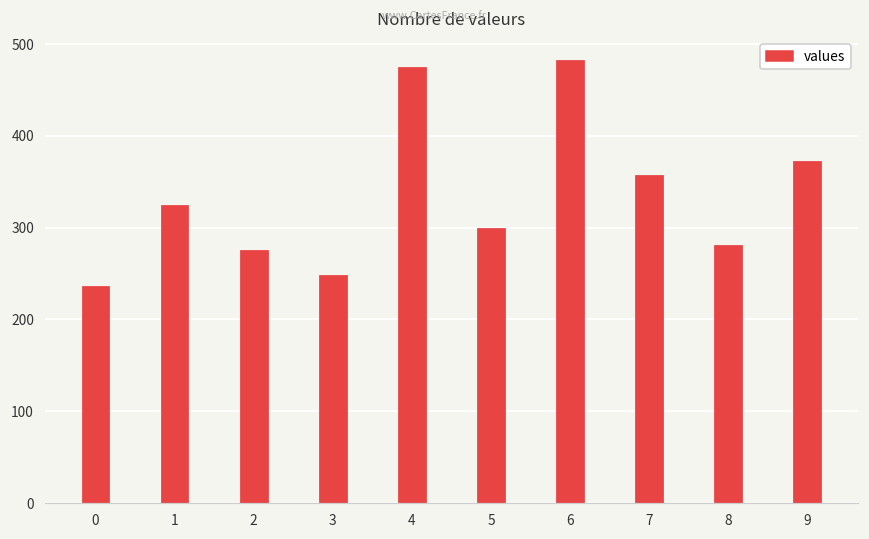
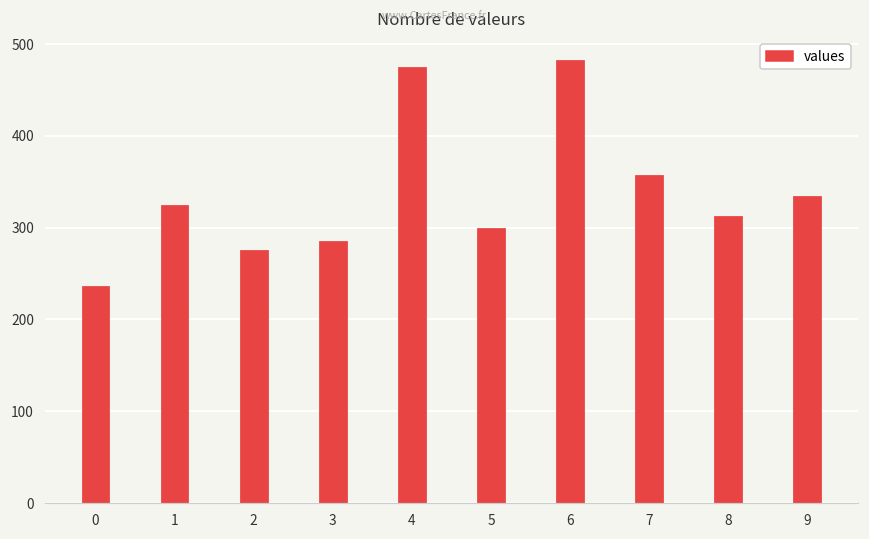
3: 250 -> 290
8: 280 -> 310
9: 370 -> 340
